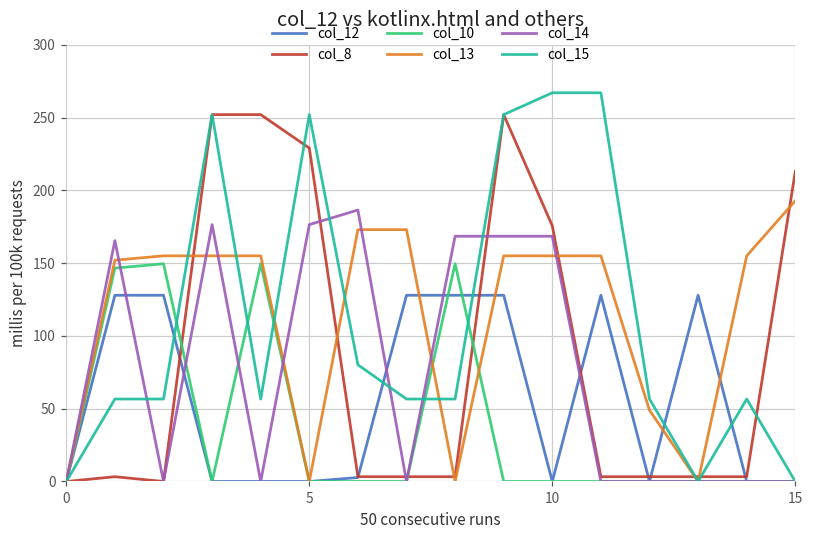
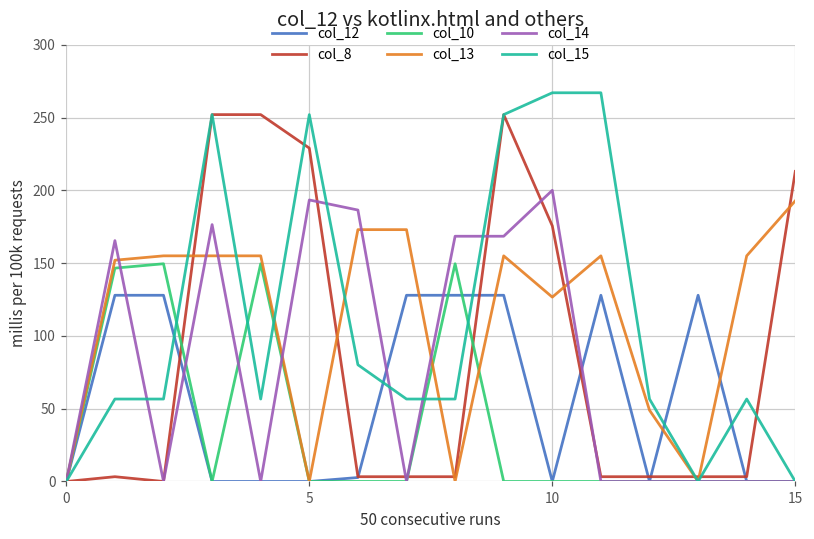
col_14, 5: 176 -> 193
col_13, 10: 155 -> 127
col_14, 10: 168 -> 200
